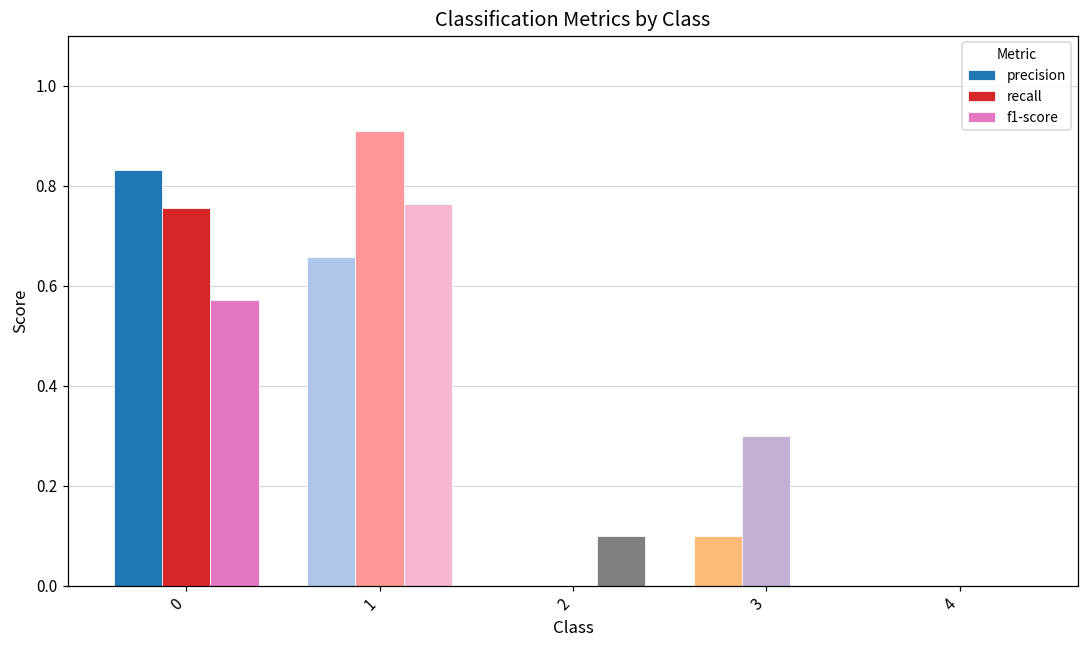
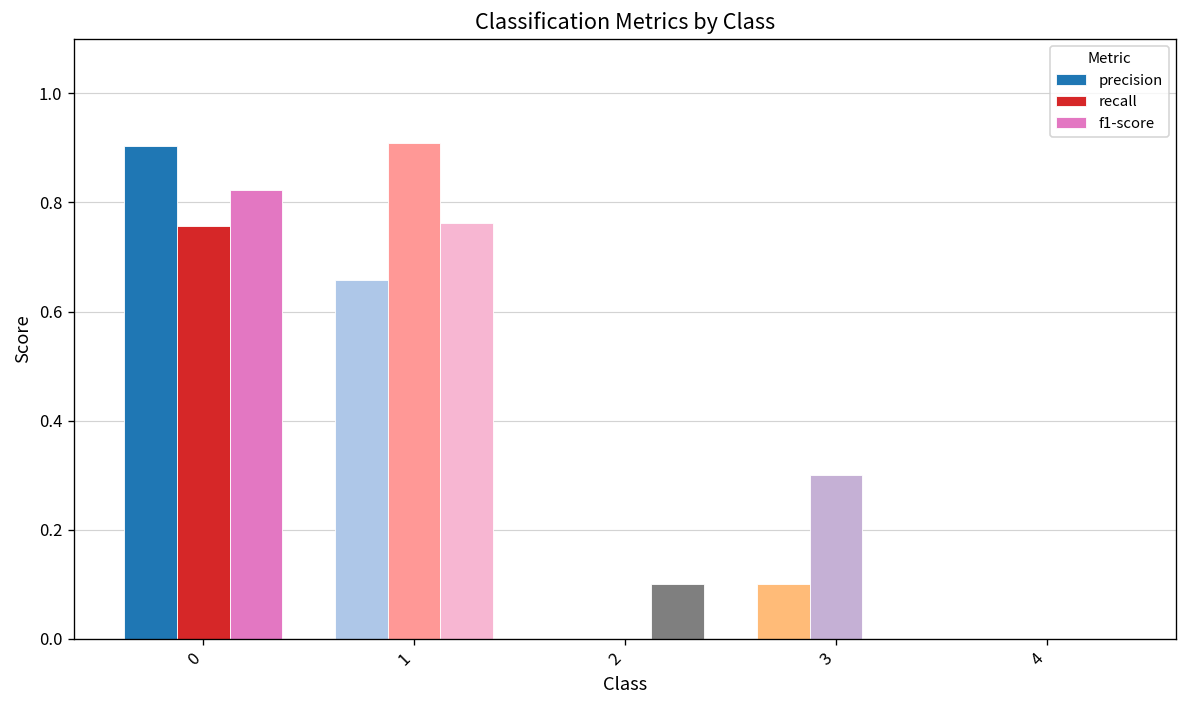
precision, 0: 0.83 -> 0.90
f1-score, 0: 0.57 -> 0.82
